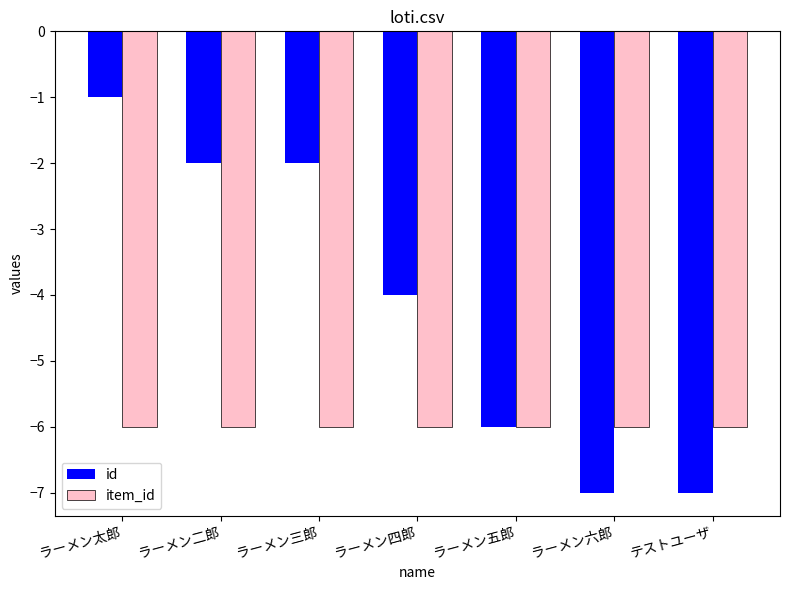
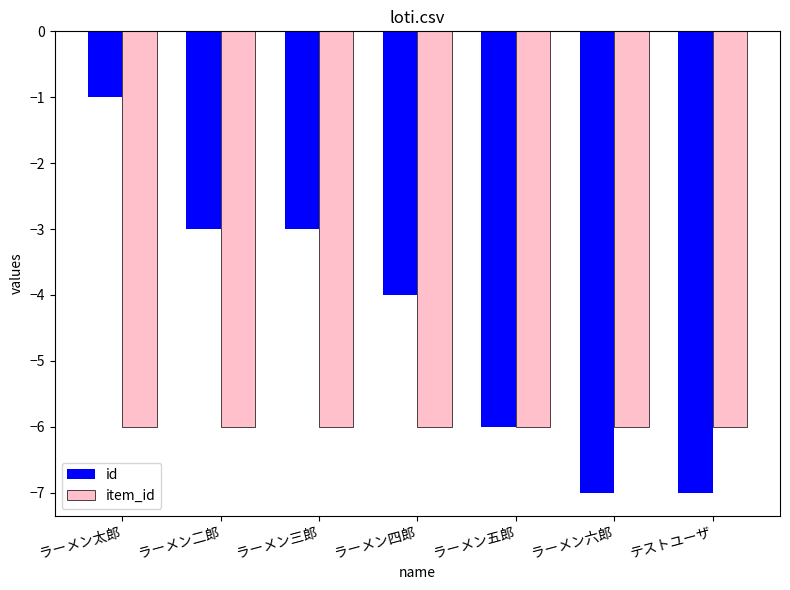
id, ラーメン二郎: -2.0 -> -3.0
id, ラーメン三郎: -2.0 -> -3.0
